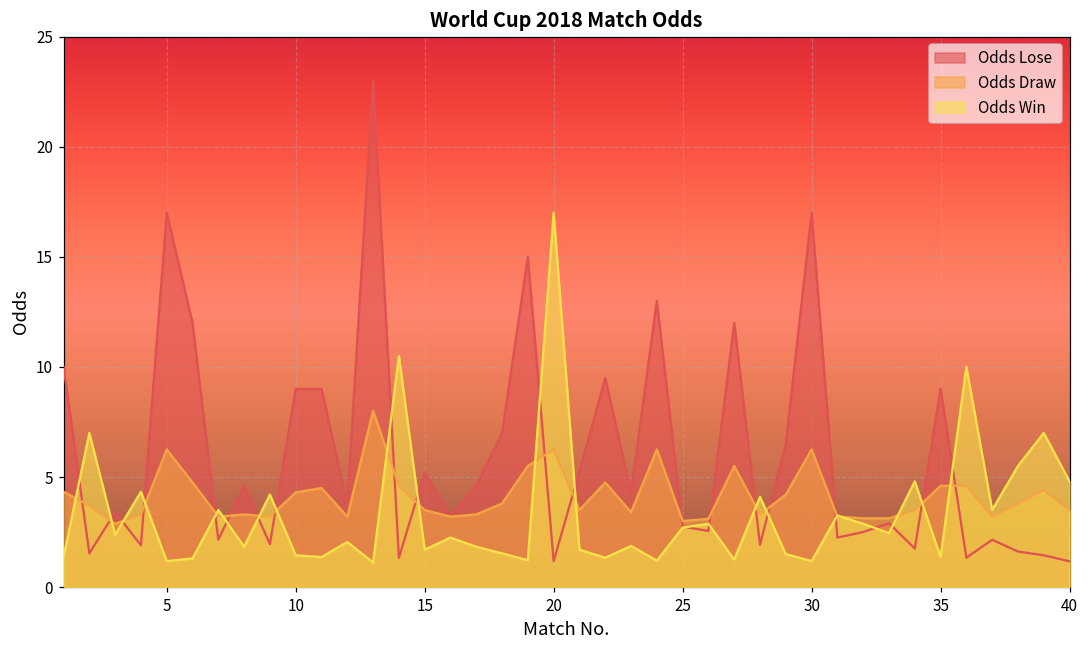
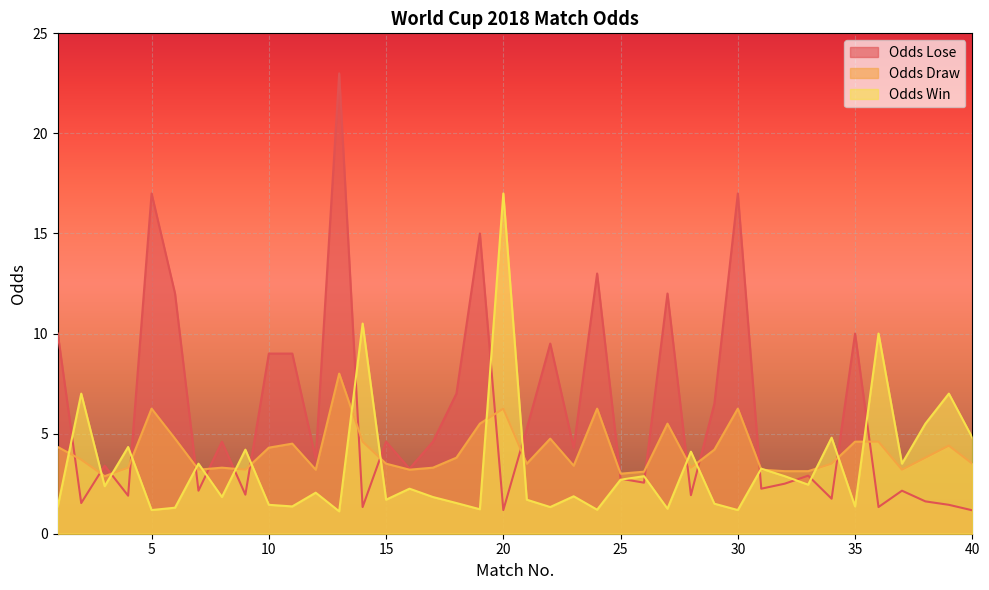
Odds Lose, 15: 5.2 -> 4.6
Odds Lose, 35: 9 -> 10
